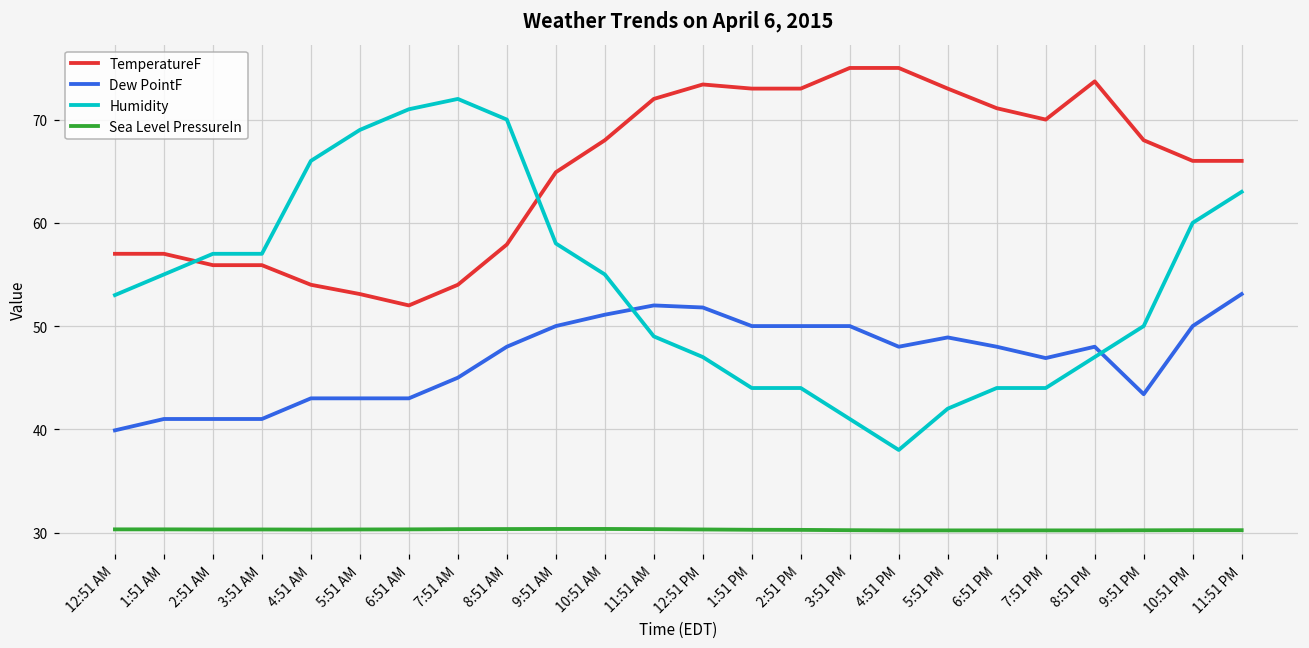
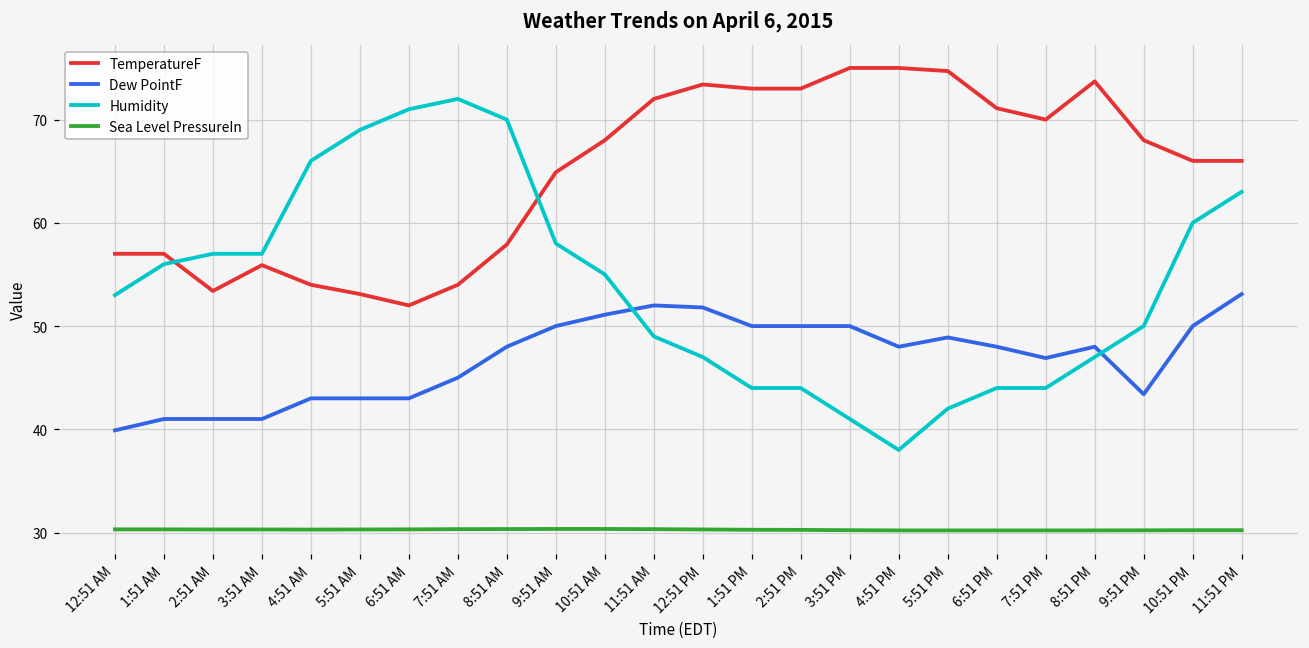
Humidity, 1:51 AM: 55 -> 56
TemperatureF, 2:51 AM: 56 -> 53
TemperatureF, 5:51 PM: 73 -> 75
